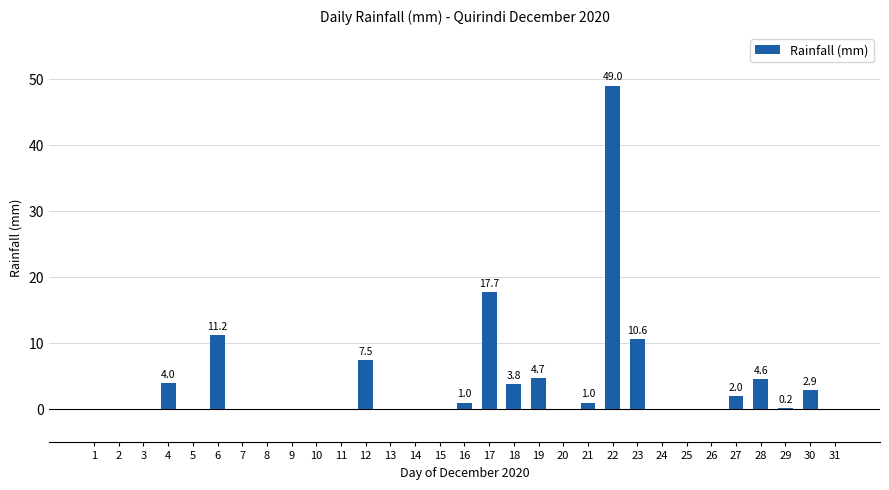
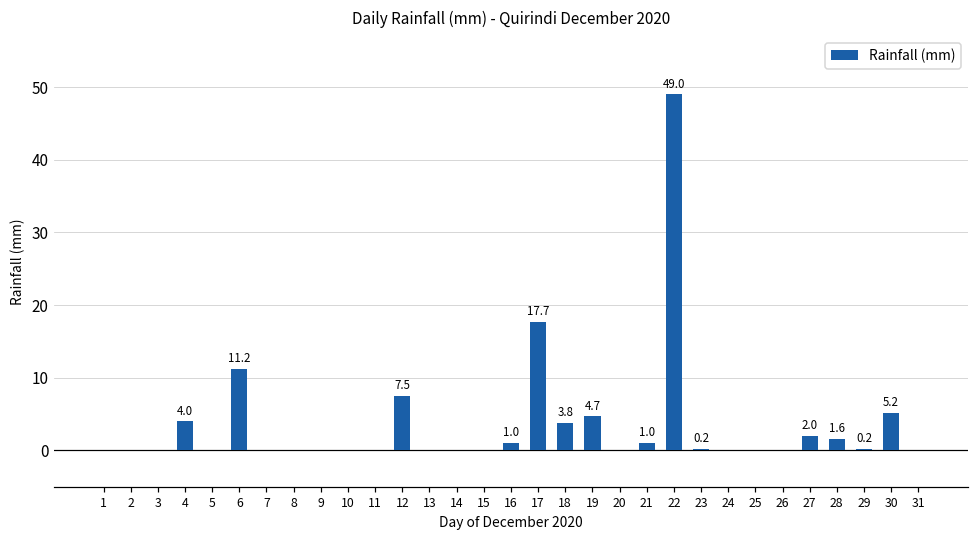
23: 10.6 -> 0.2
28: 4.6 -> 1.6
30: 2.9 -> 5.2
